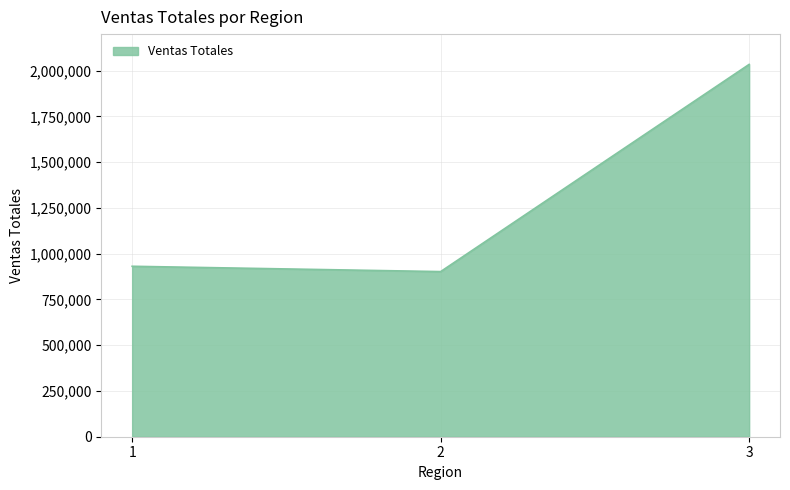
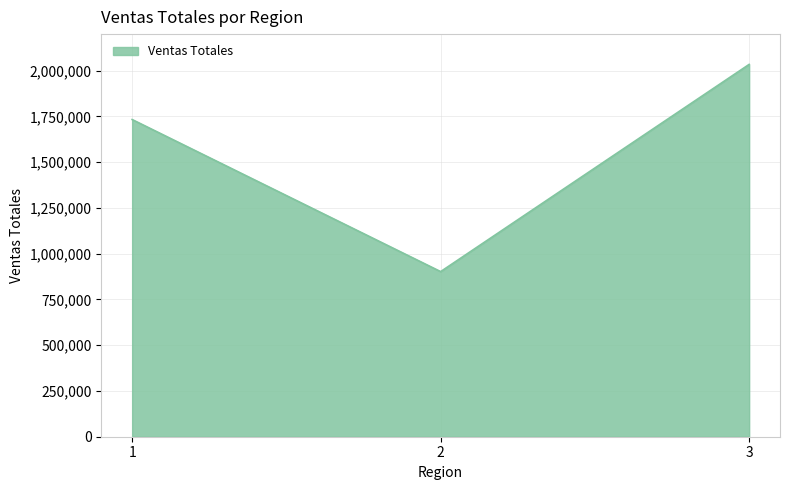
1: 930,000 -> 1,730,000
